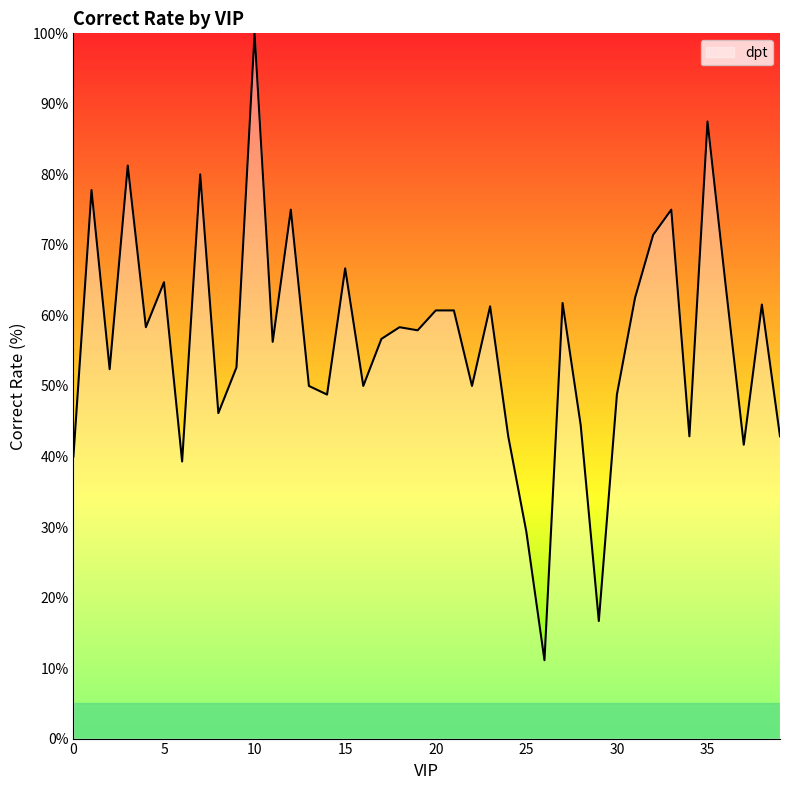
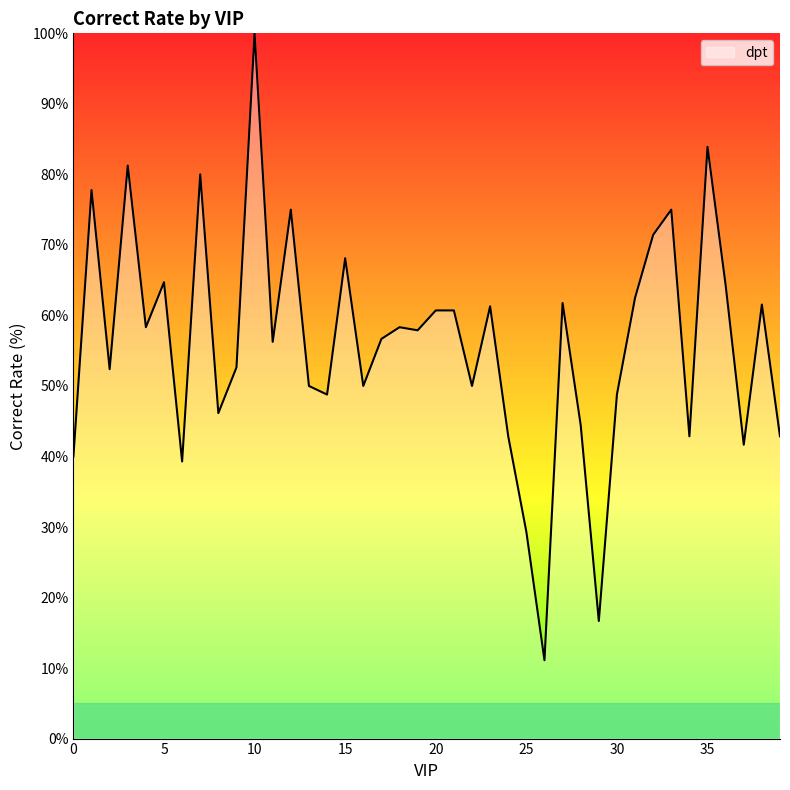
15: 67% -> 68%
35: 88% -> 84%
